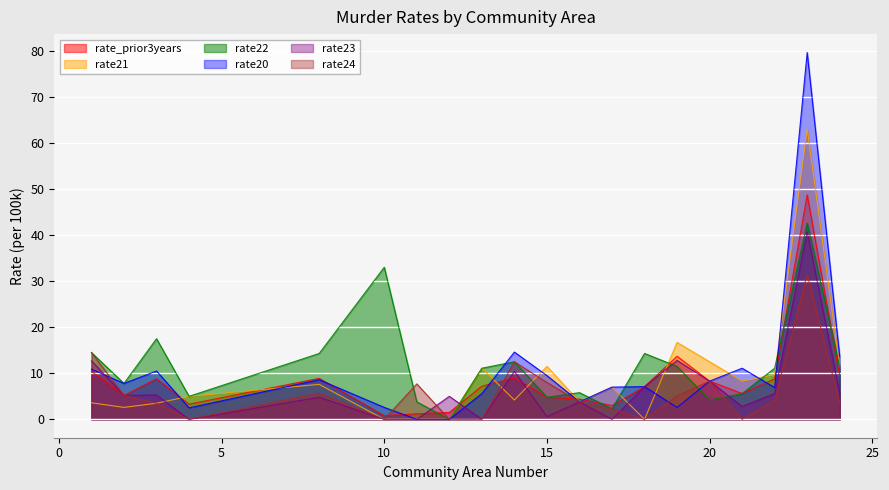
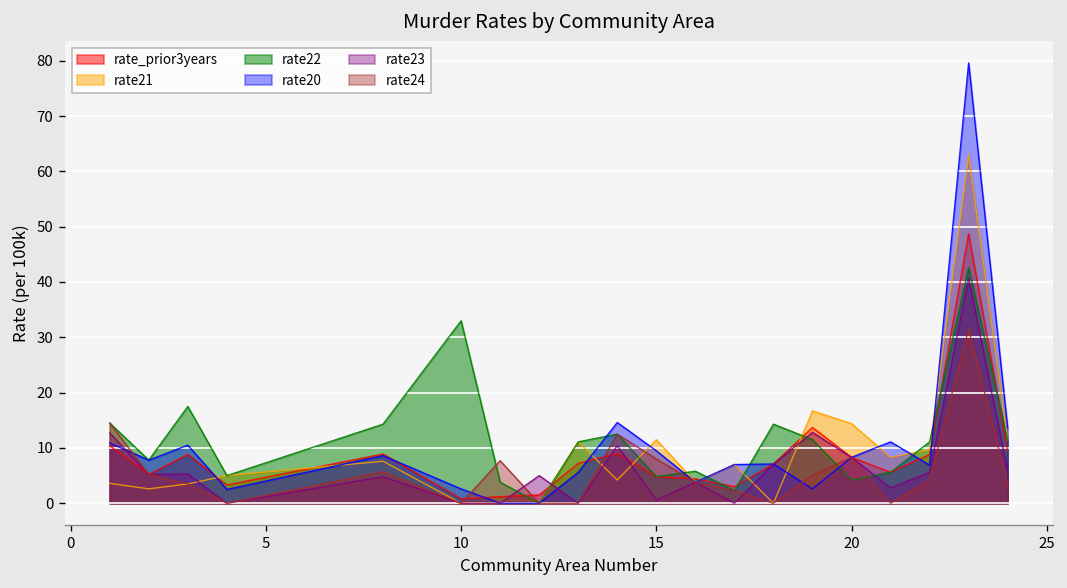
rate21, 20: 13 -> 14
